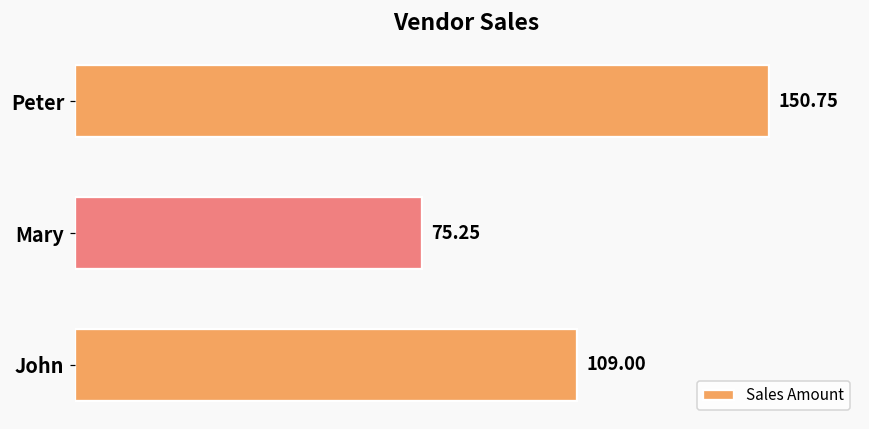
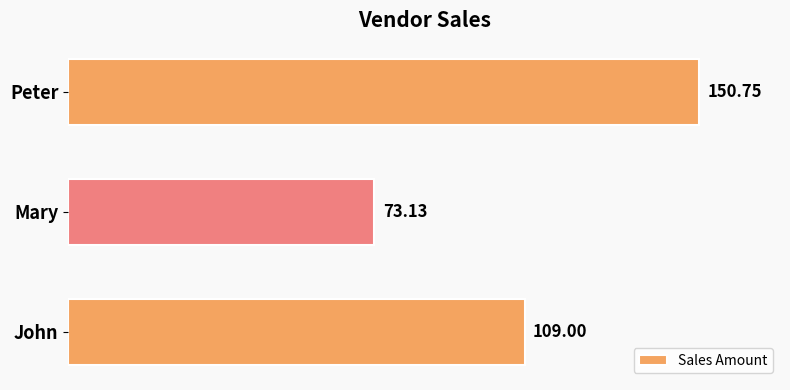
Mary: 75.25 -> 73.13
